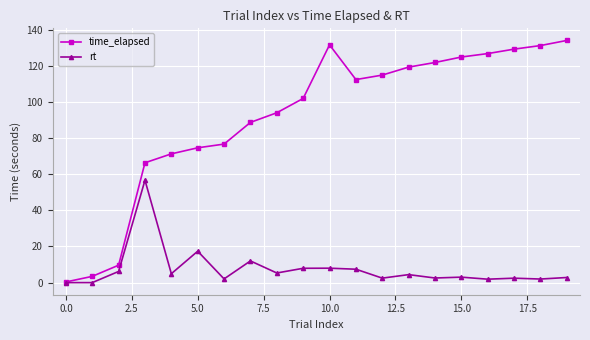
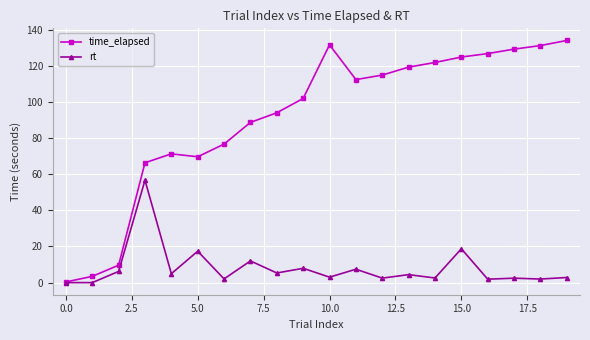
time_elapsed, 5.0: 75 -> 70
rt, 10.0: 8 -> 3
rt, 15.0: 3 -> 19
